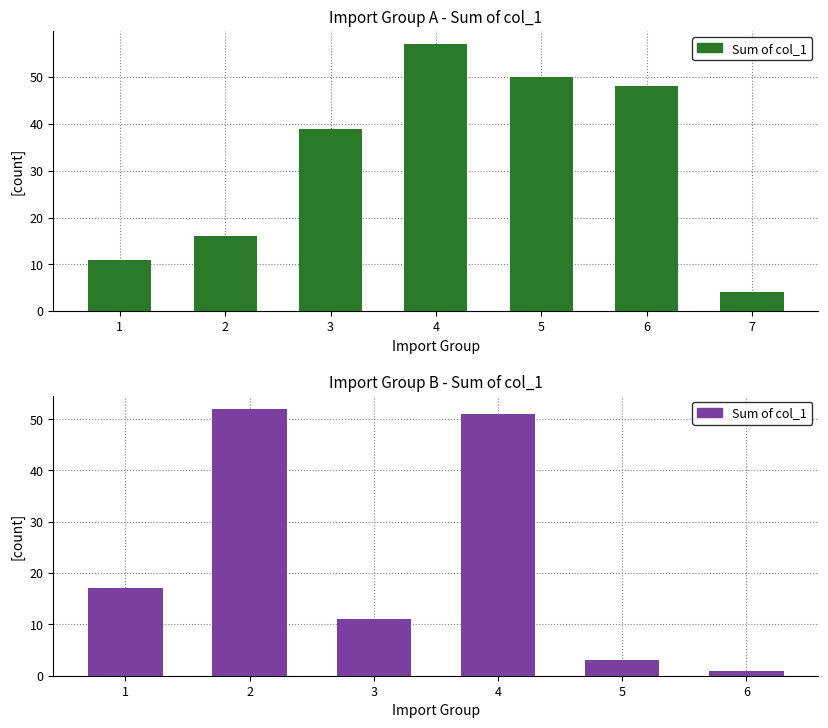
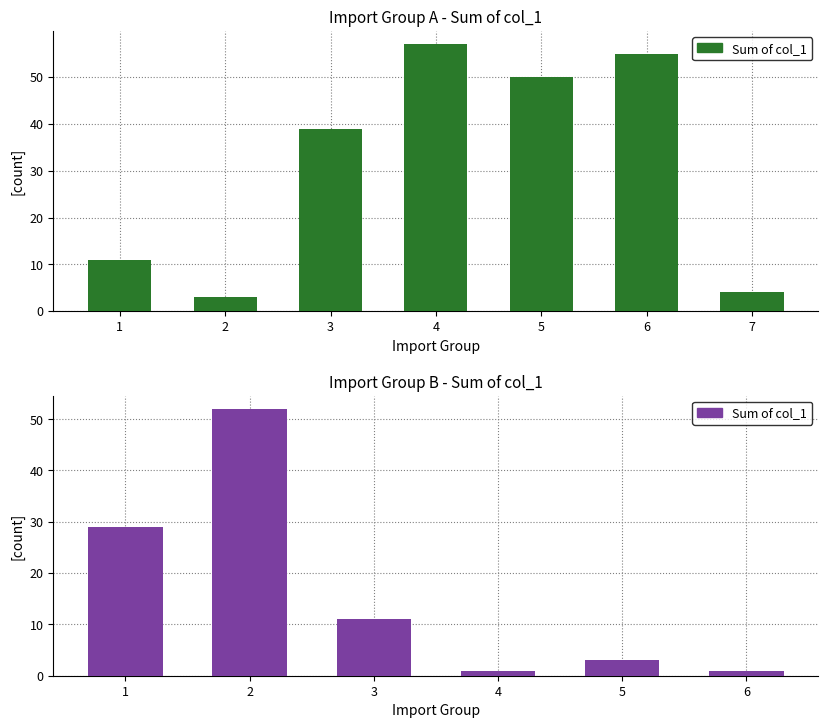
Import Group A - Sum of col_1, 2: 16 -> 3
Import Group A - Sum of col_1, 6: 48 -> 55
Import Group B - Sum of col_1, 1: 17 -> 29
Import Group B - Sum of col_1, 4: 51 -> 1
